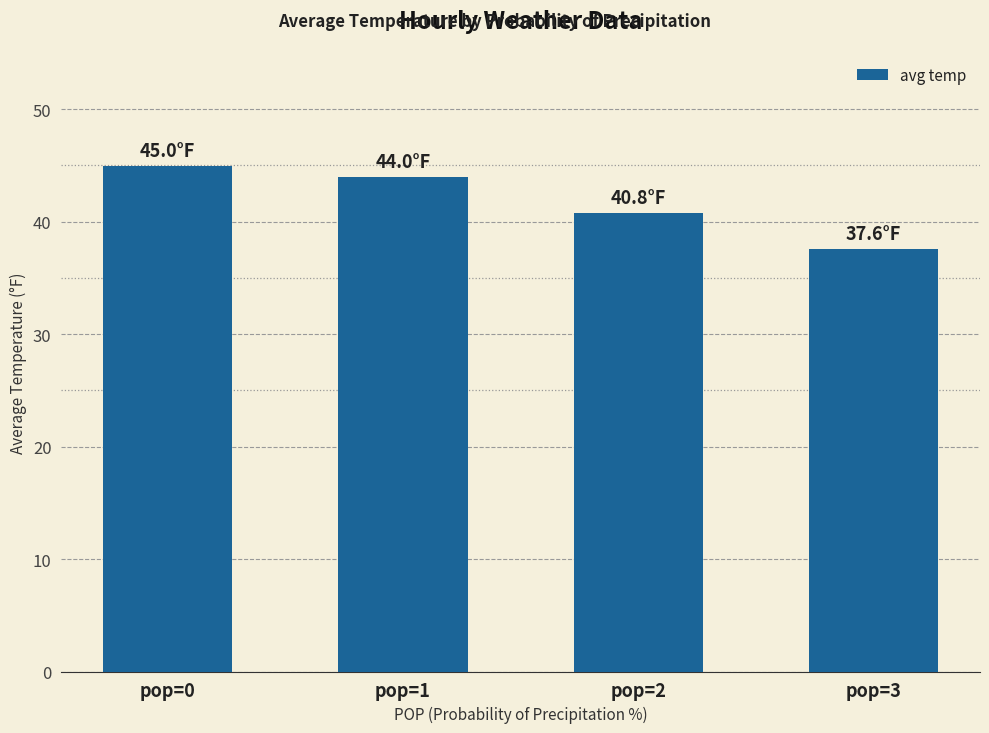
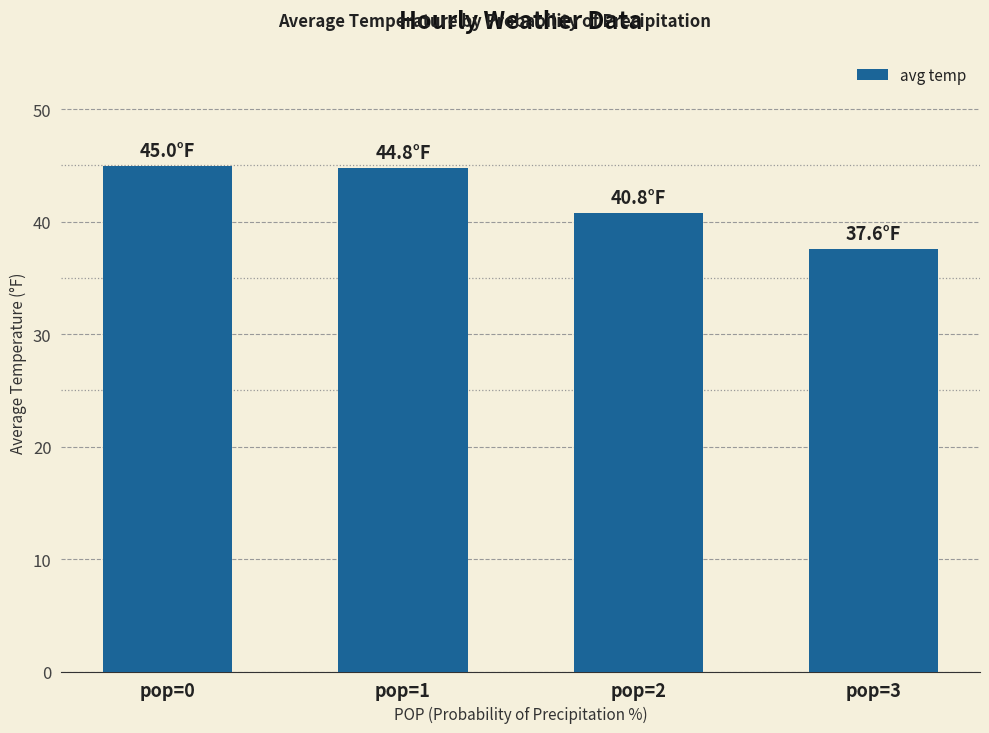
pop=1: 44.0°F -> 44.8°F
